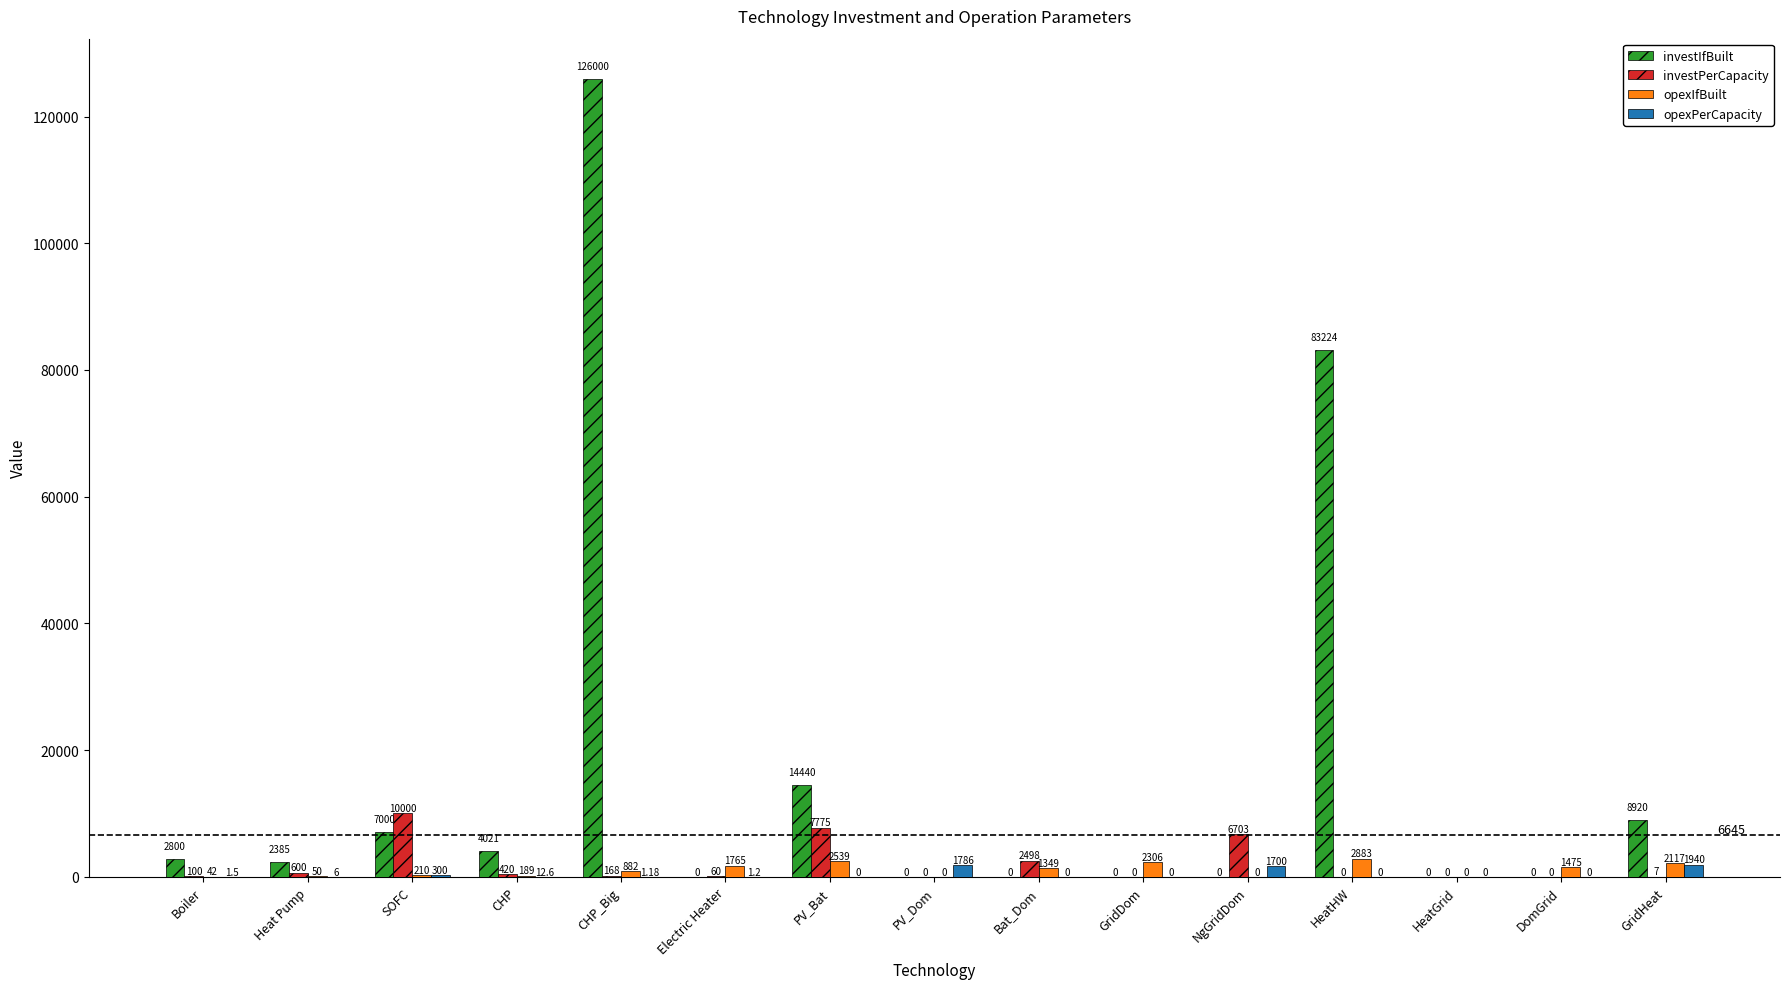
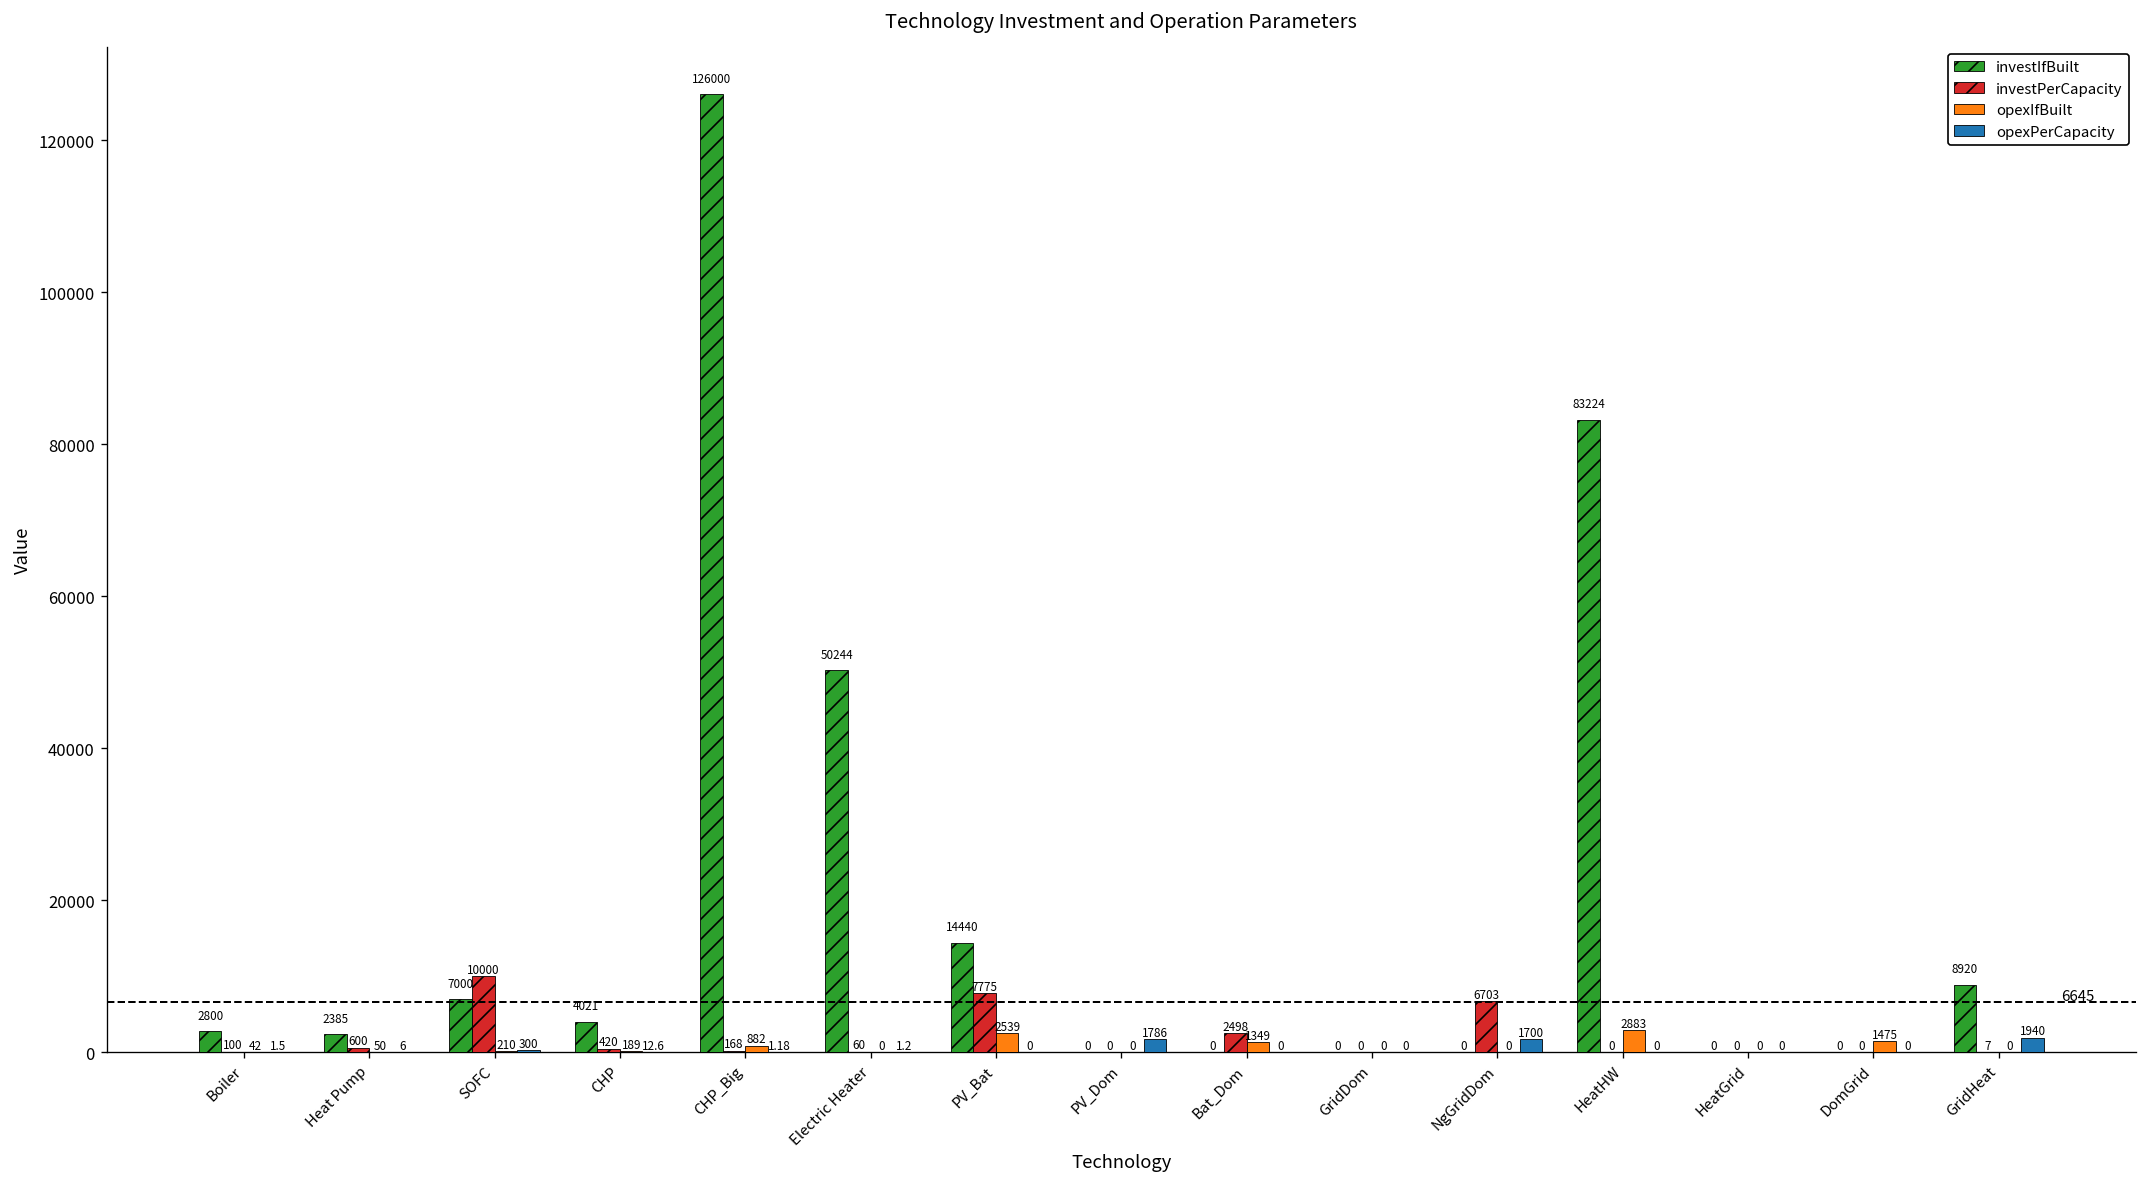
investIfBuilt, Electric Heater: 0 -> 50244
opexIfBuilt, Electric Heater: 1765 -> 0
opexIfBuilt, GridDom: 2306 -> 0
opexIfBuilt, GridHeat: 2117 -> 0
